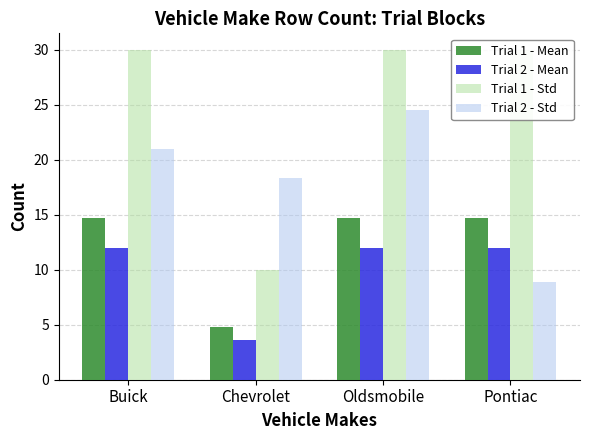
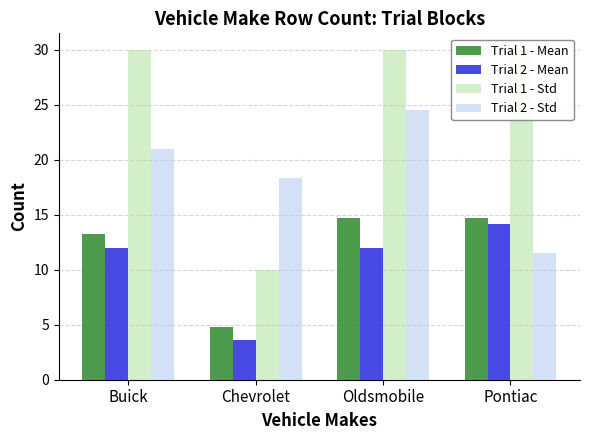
Trial 1 - Mean, Buick: 14.8 -> 13.3
Trial 2 - Mean, Pontiac: 12.0 -> 14.2
Trial 2 - Std, Pontiac: 8.9 -> 11.5
